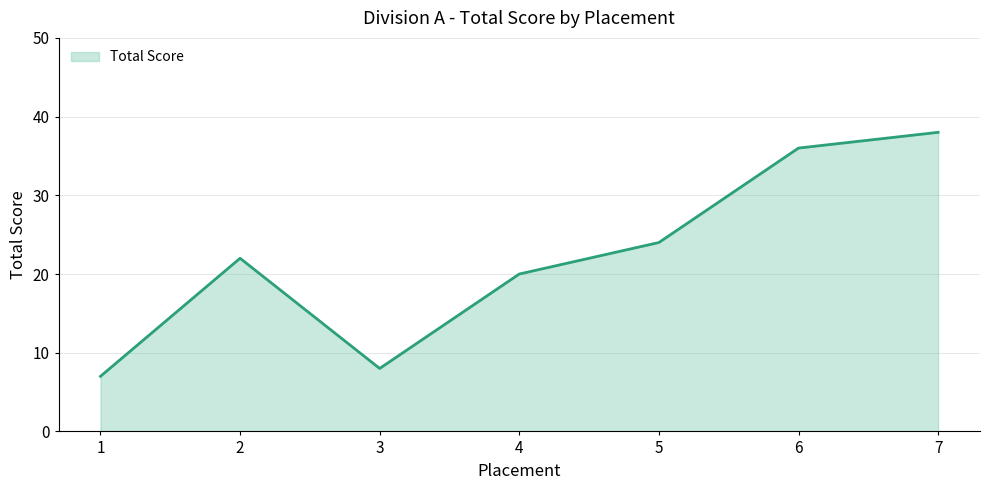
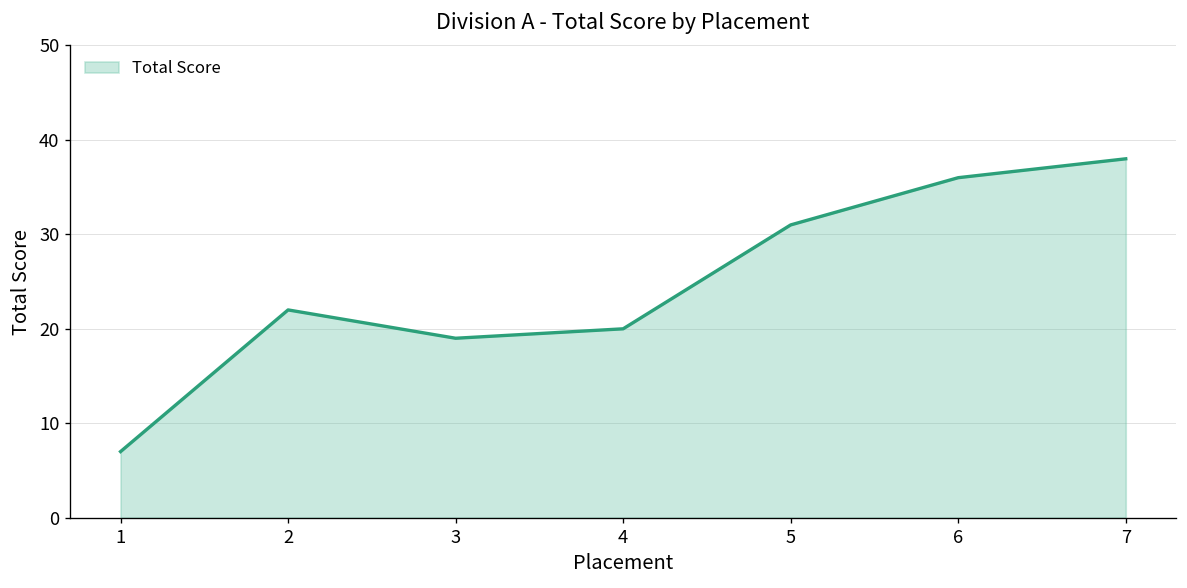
3: 8 -> 19
5: 24 -> 31
